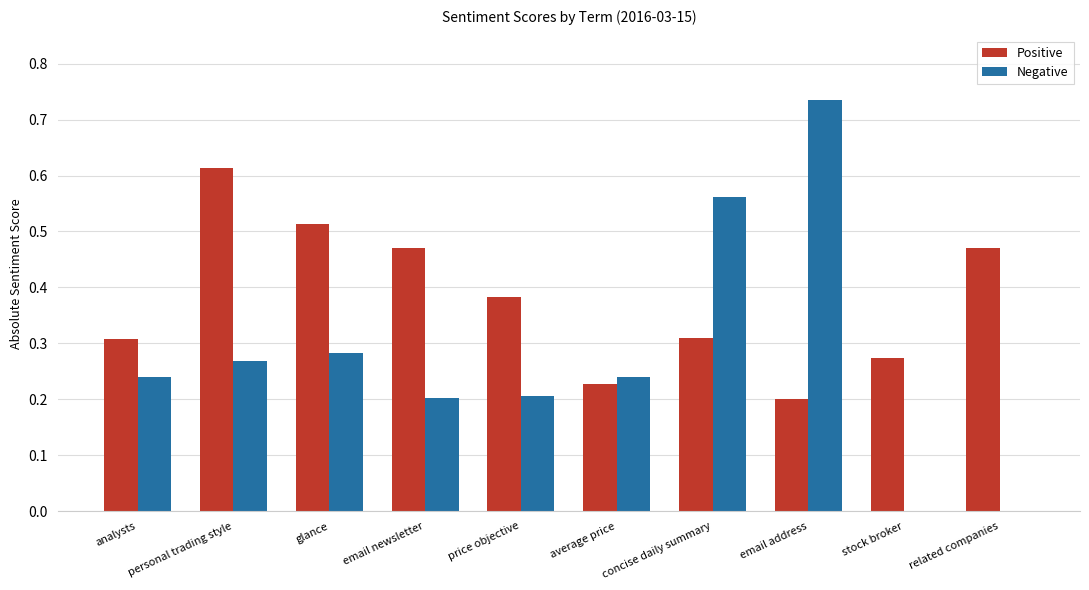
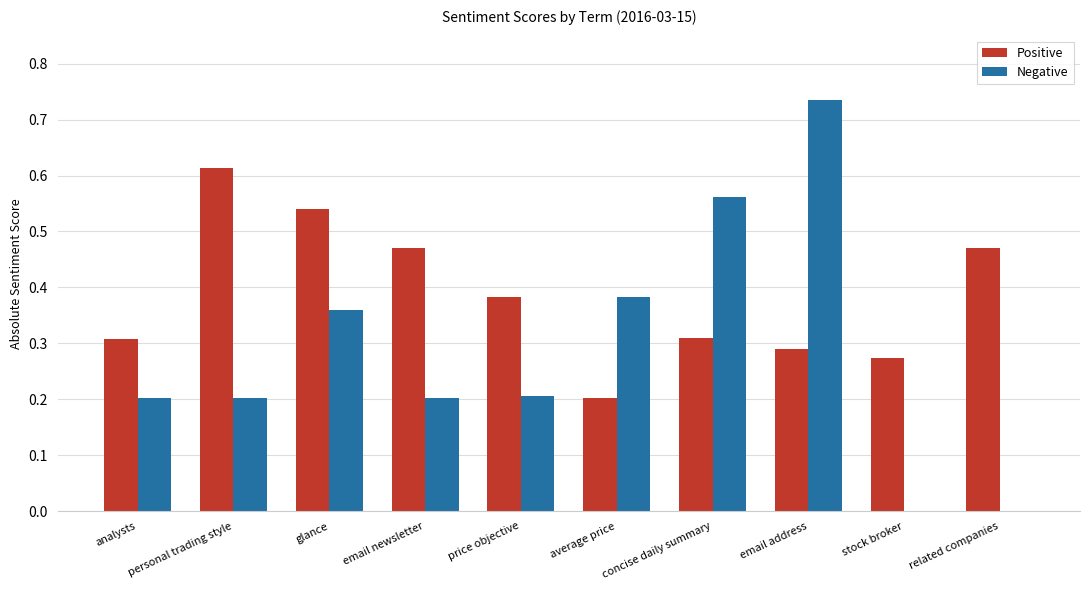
Negative, analysts: 0.24 -> 0.20
Negative, personal trading style: 0.27 -> 0.20
Positive, glance: 0.51 -> 0.54
Negative, glance: 0.28 -> 0.36
Positive, average price: 0.23 -> 0.20
Negative, average price: 0.24 -> 0.38
Positive, email address: 0.20 -> 0.29
